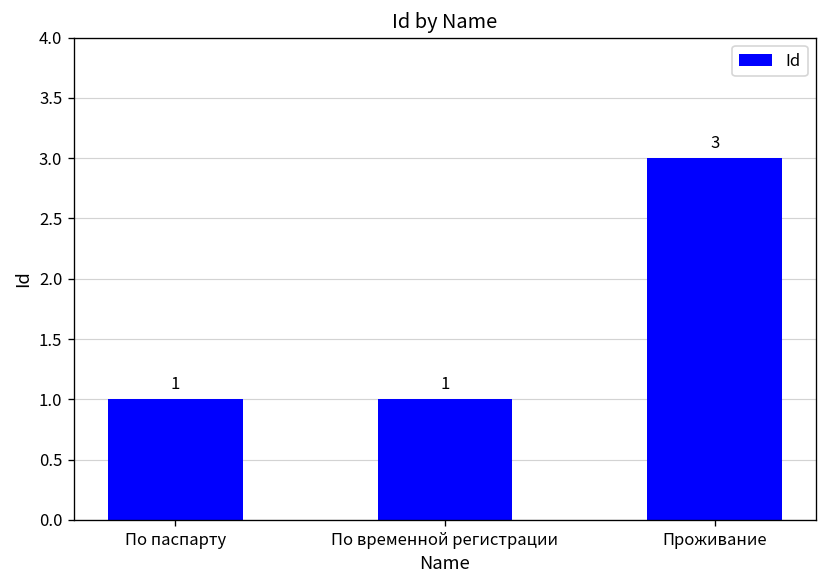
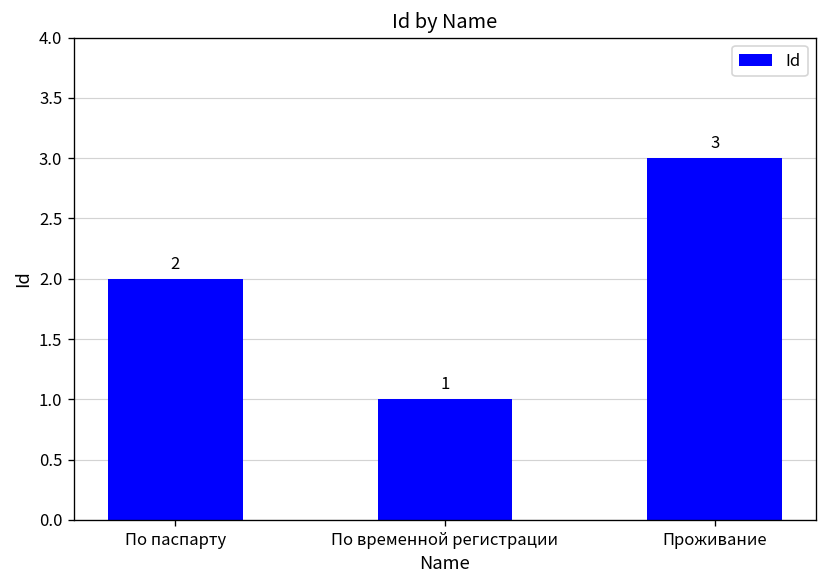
По паспарту: 1 -> 2
